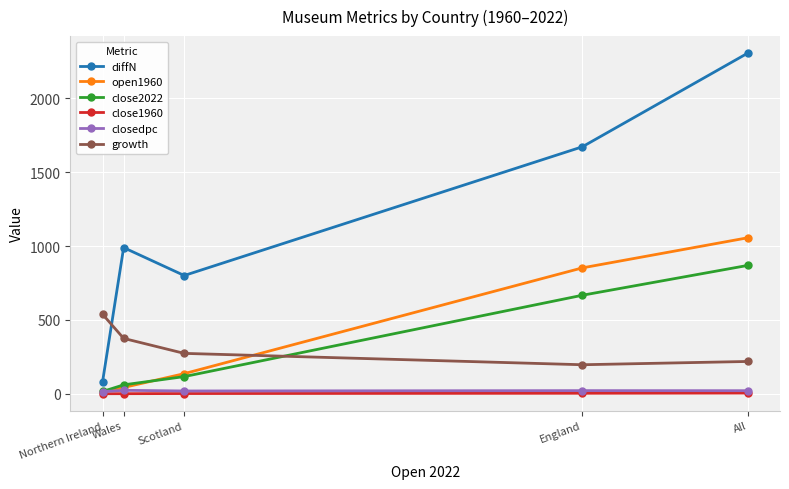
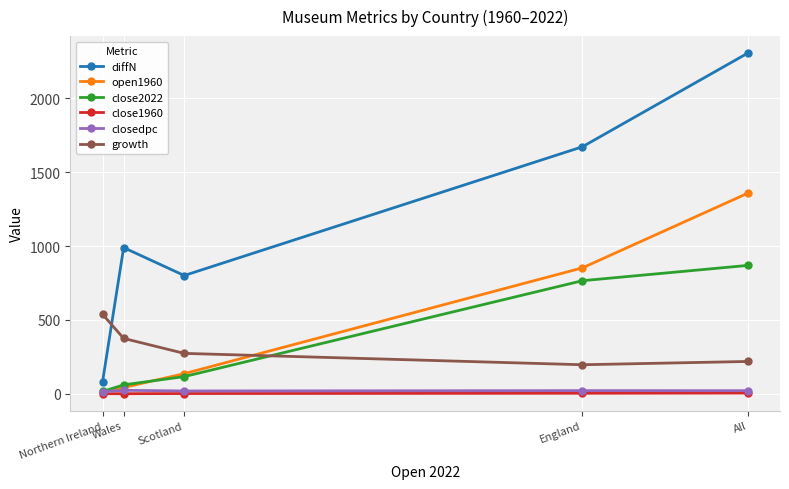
close2022, England: 670 -> 770
open1960, All: 1060 -> 1360
